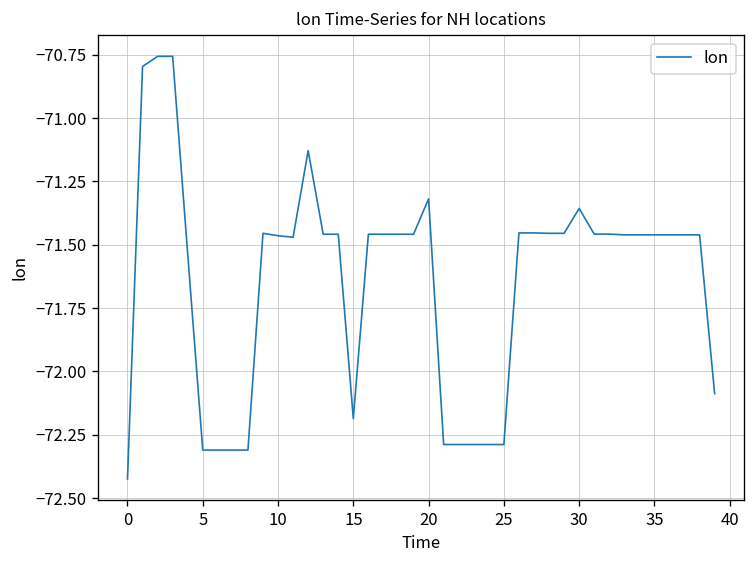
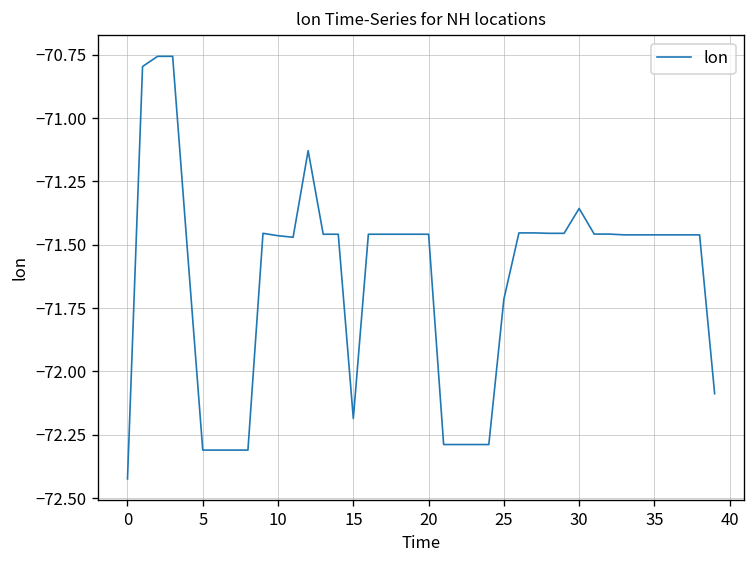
20: -71.32 -> -71.46
25: -72.29 -> -71.71
